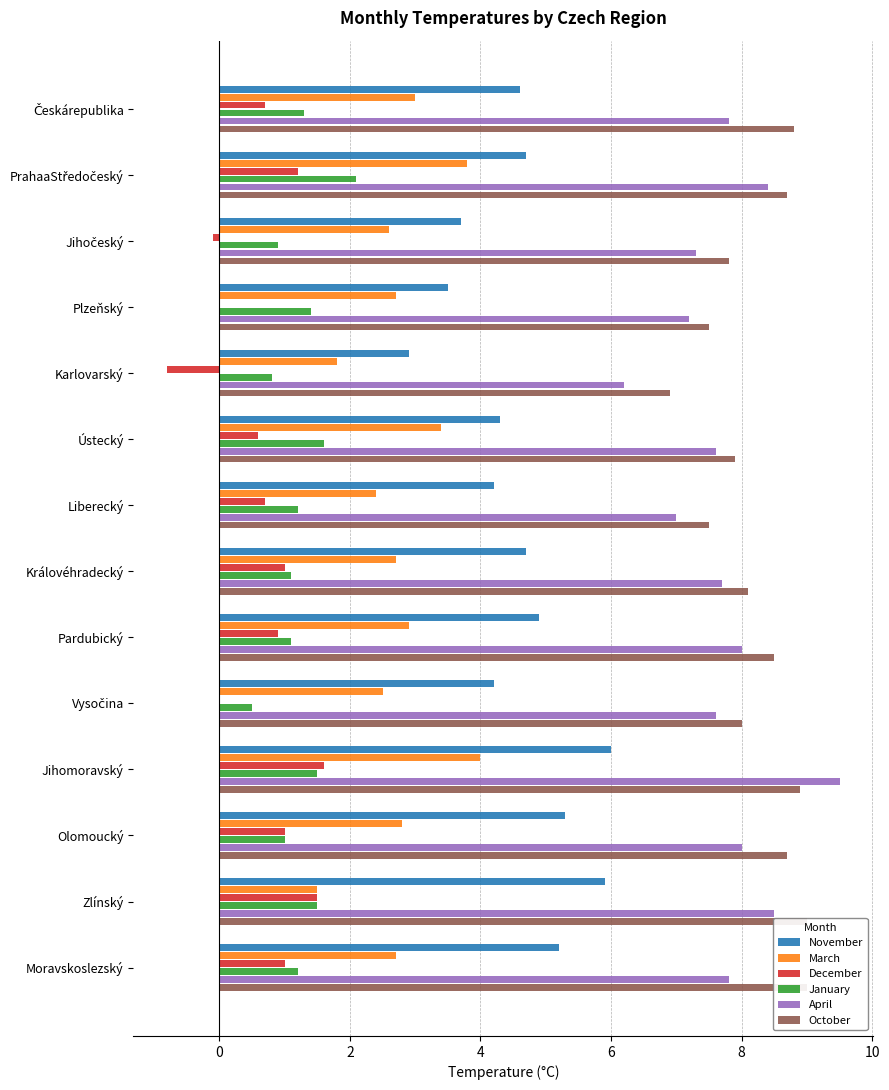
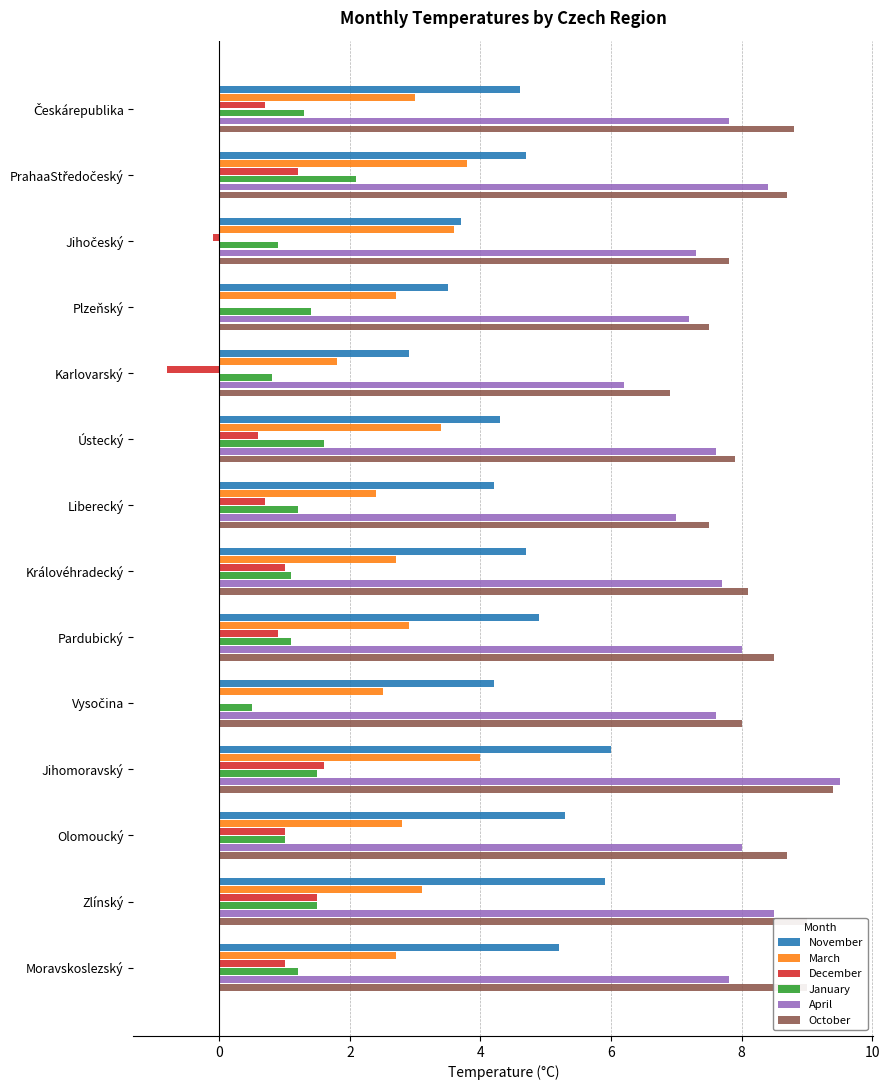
March, Jihočeský: 2.6 -> 3.6
October, Jihomoravský: 8.9 -> 9.4
March, Zlínský: 1.5 -> 3.1
